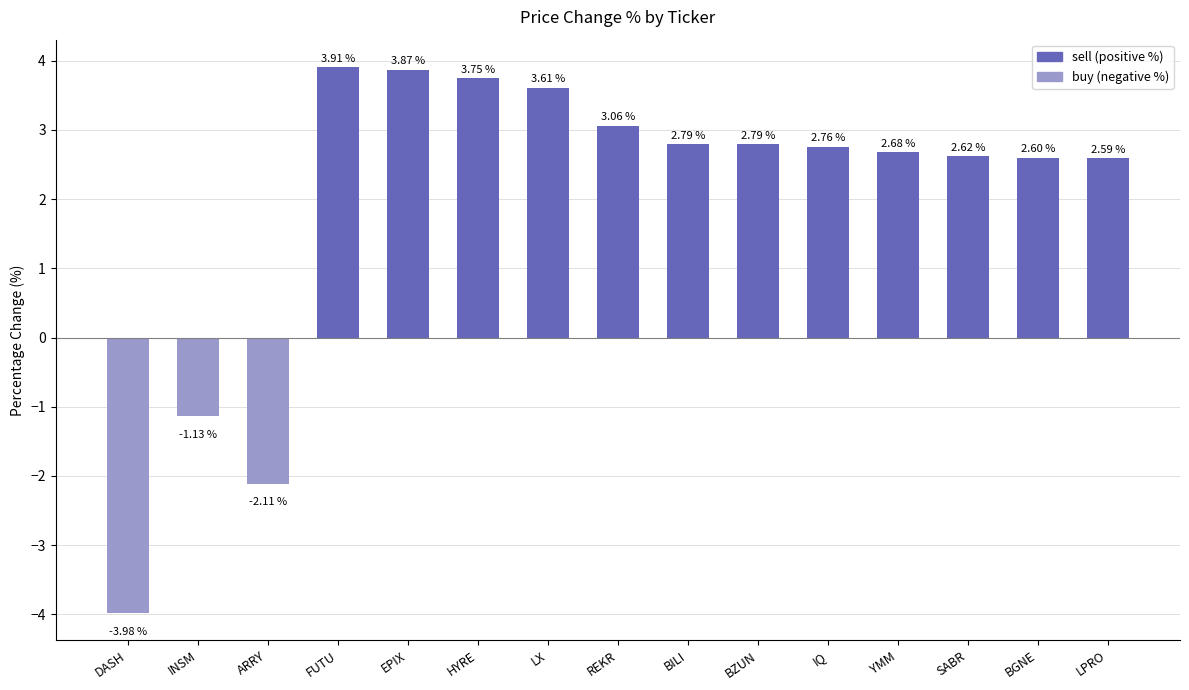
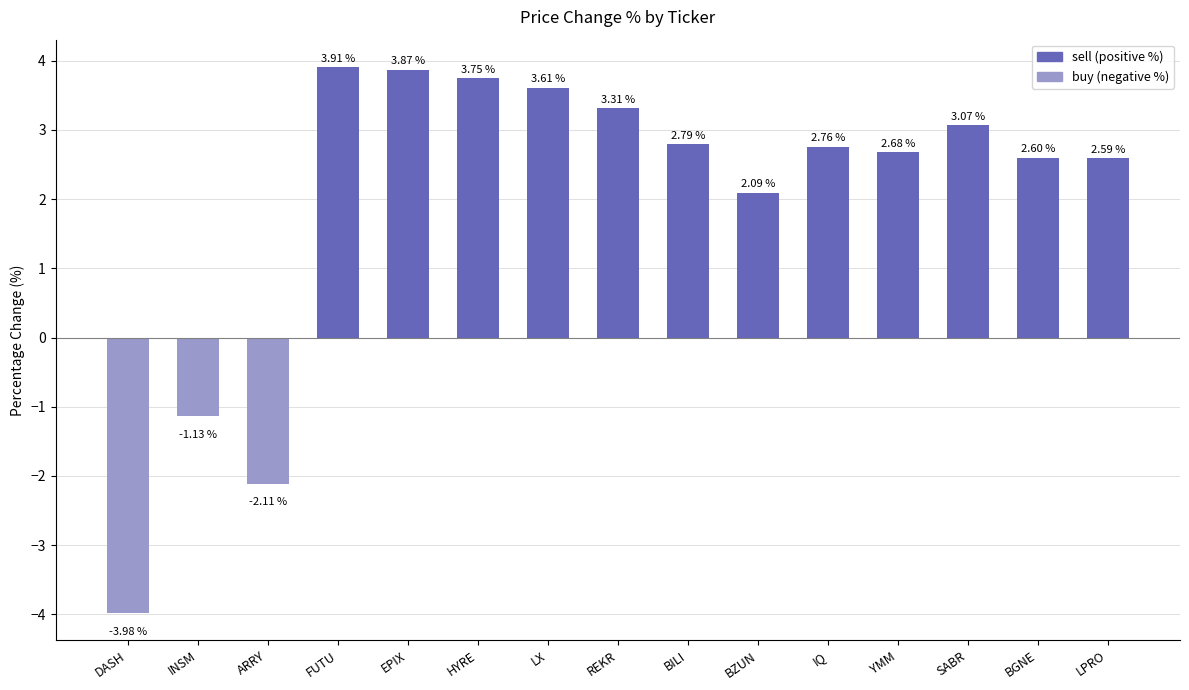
REKR: 3.06 % -> 3.31 %
BZUN: 2.79 % -> 2.09 %
SABR: 2.62 % -> 3.07 %
